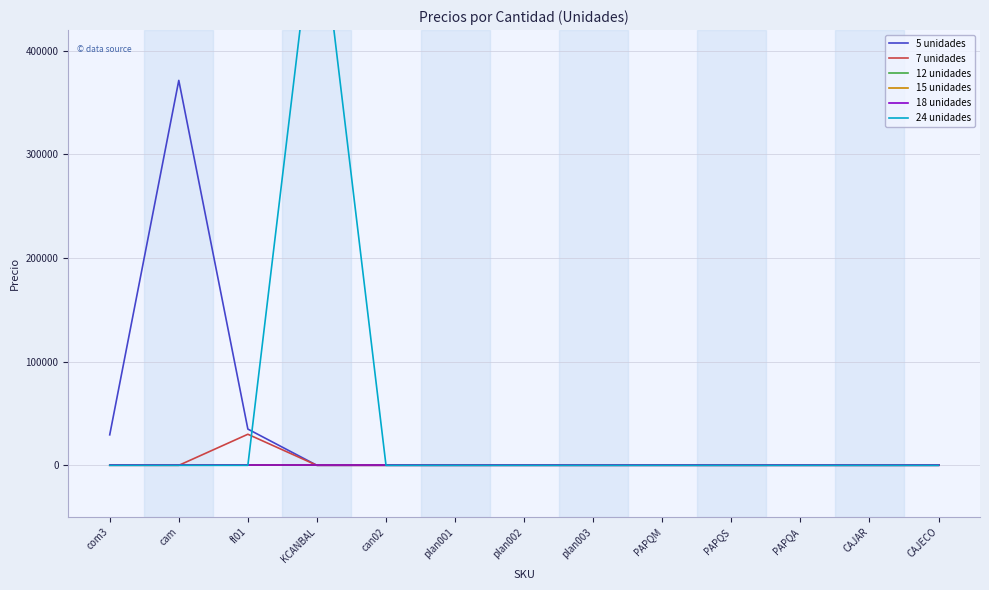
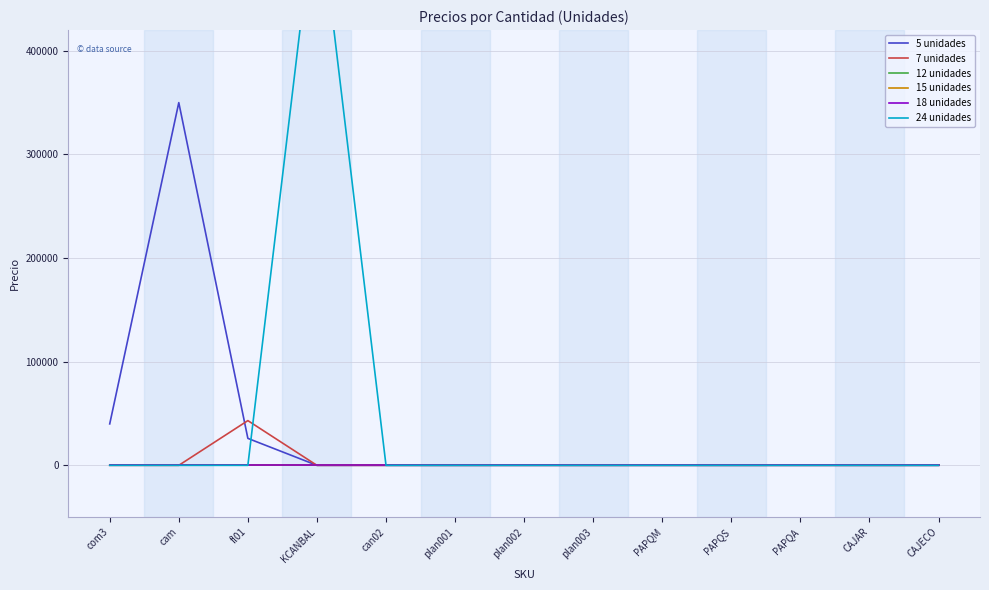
5 unidades, com3: 29000 -> 40000
5 unidades, cam: 371000 -> 350000
5 unidades, fl01: 35000 -> 26000
7 unidades, fl01: 30000 -> 43000
